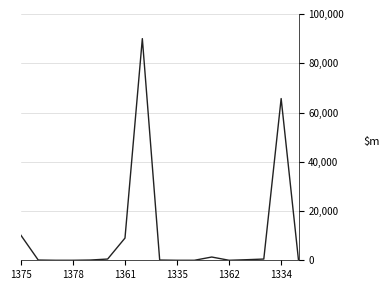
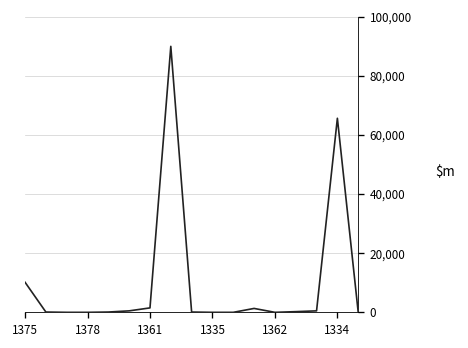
1361: 9,000 -> 2,000
